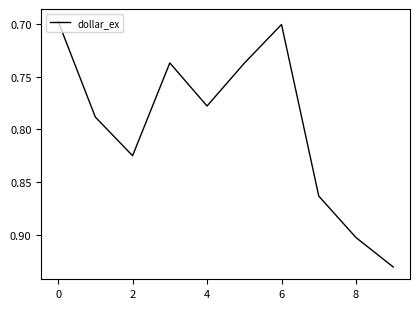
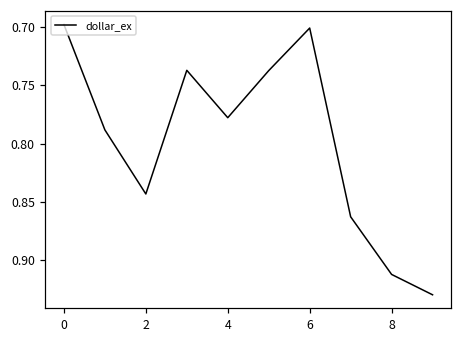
2: 0.825 -> 0.843
8: 0.902 -> 0.913
